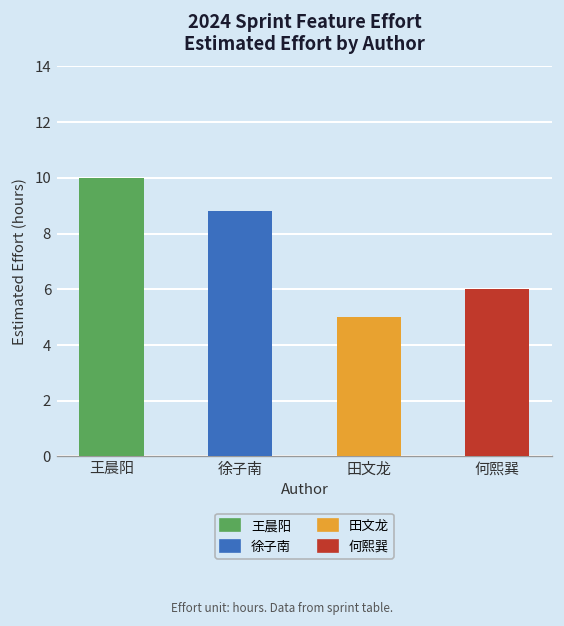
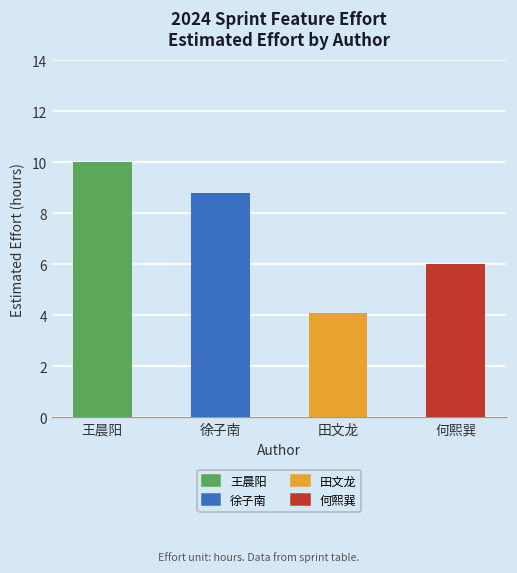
田文龙: 5.0 -> 4.1
